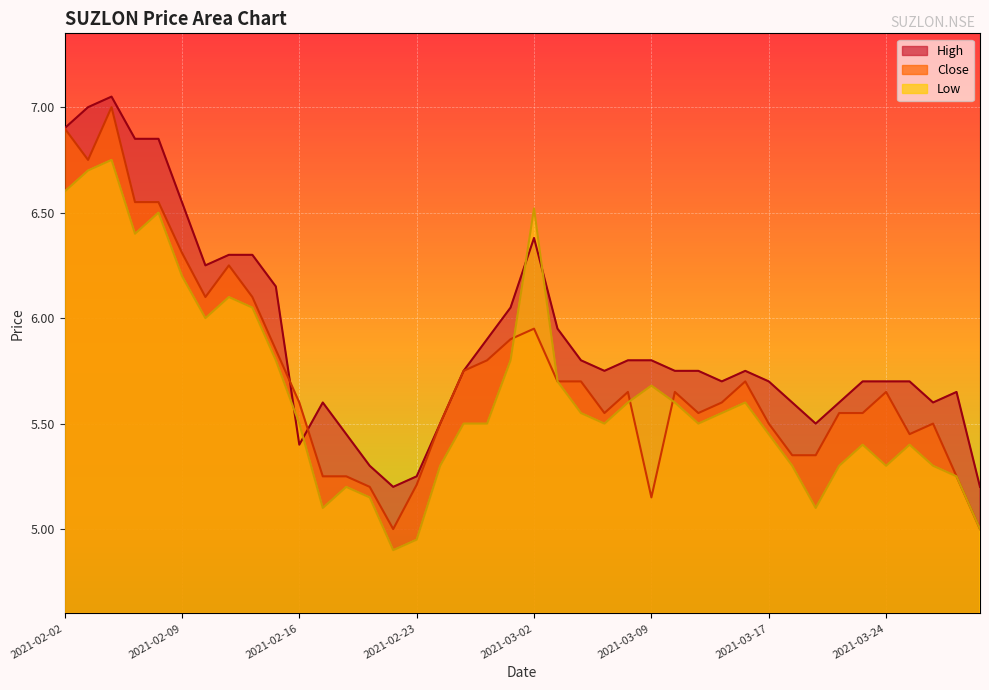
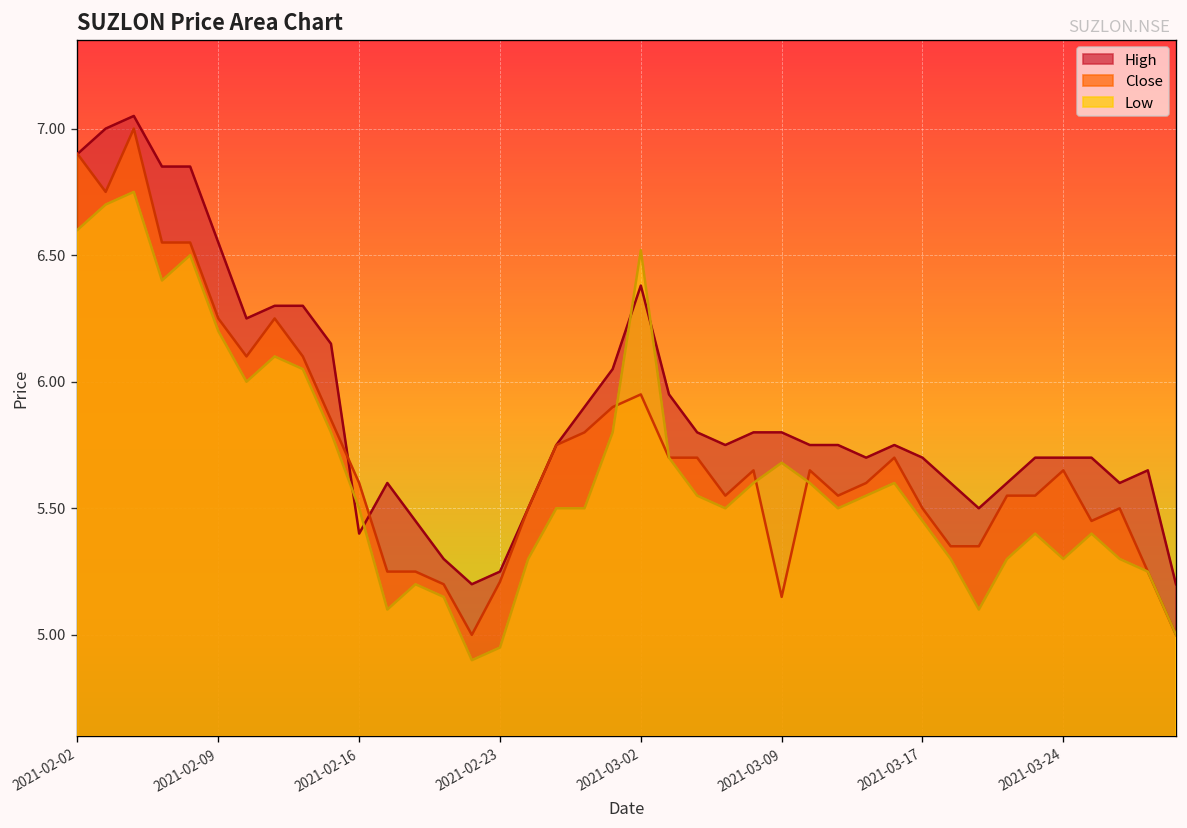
Close, 2021-02-09: 6.31 -> 6.25
